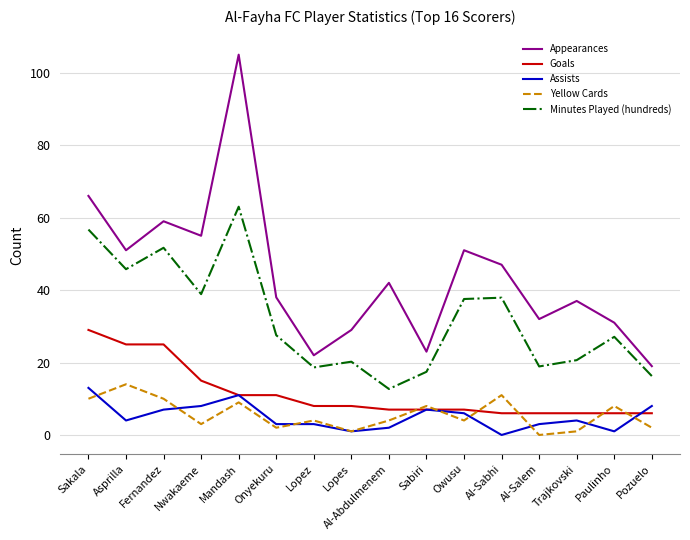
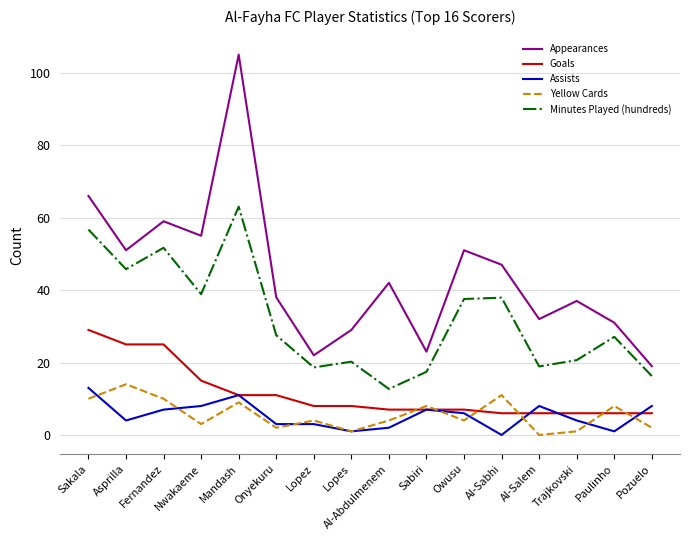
Assists, Al-Salem: 3 -> 8
